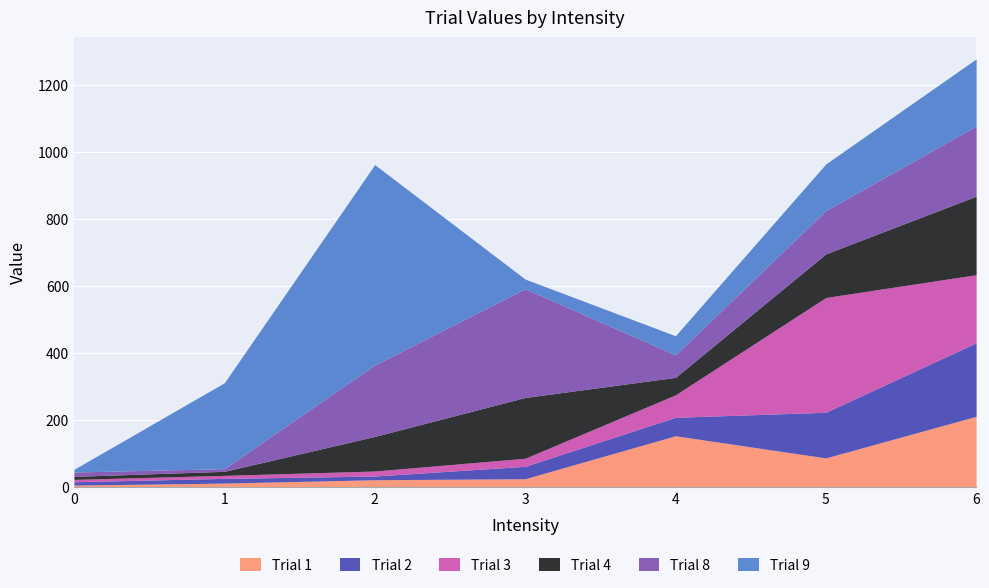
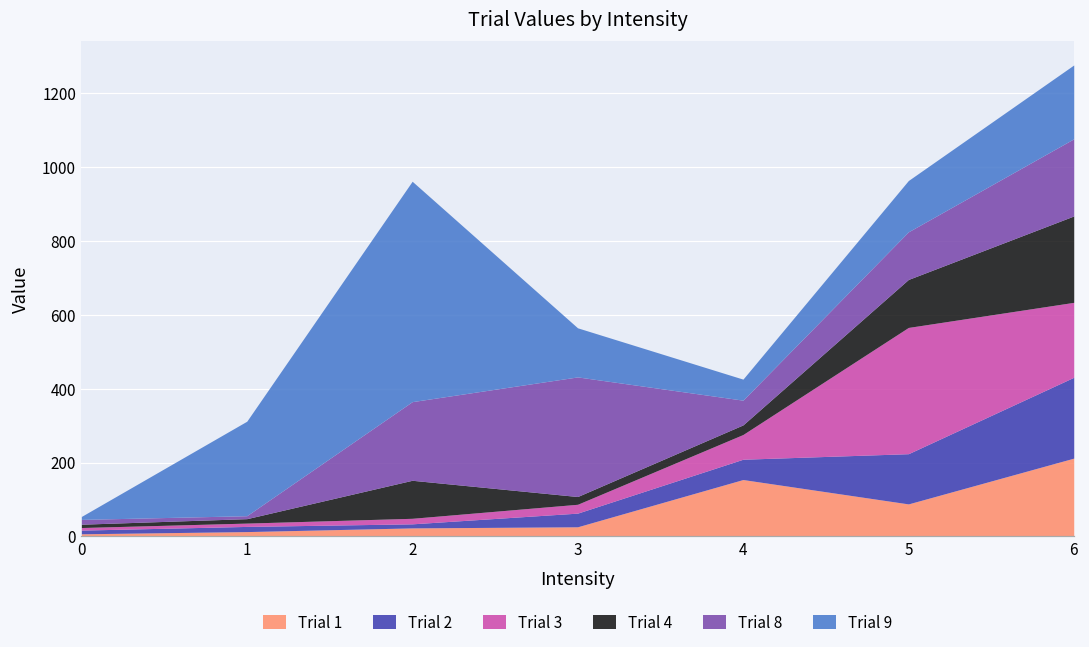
Trial 4, 3: 180 -> 20
Trial 9, 3: 30 -> 130
Trial 4, 4: 50 -> 30
